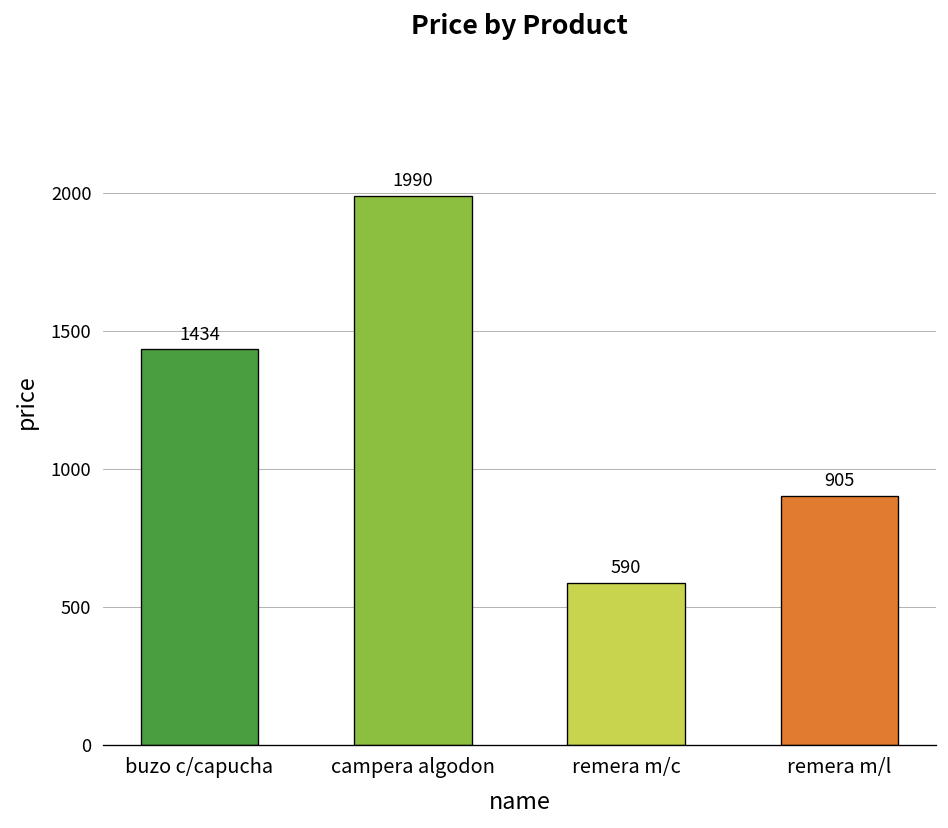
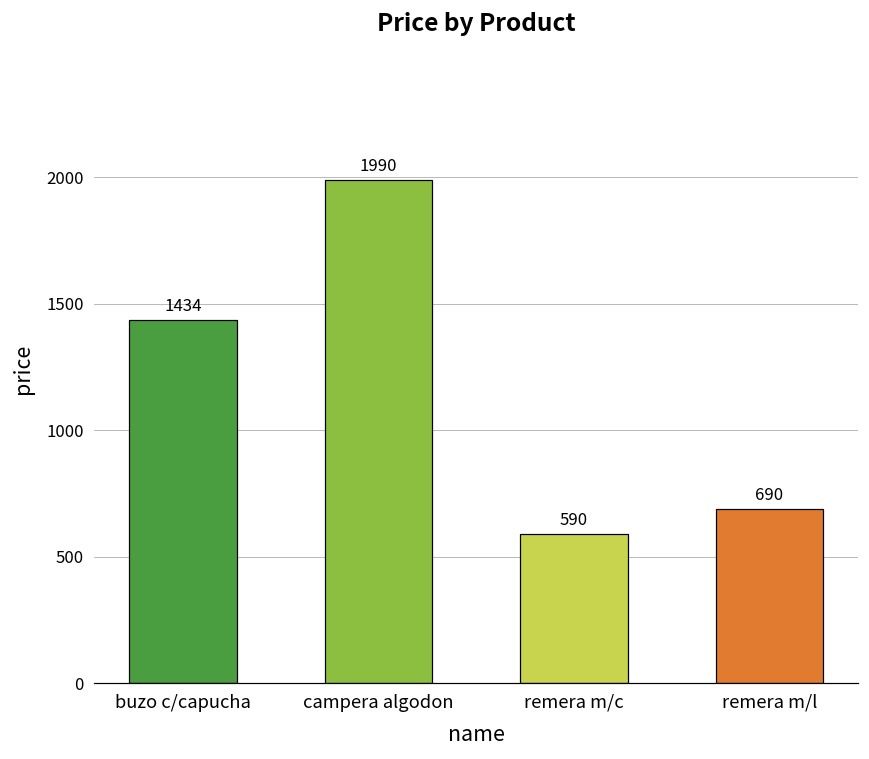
remera m/l: 905 -> 690
